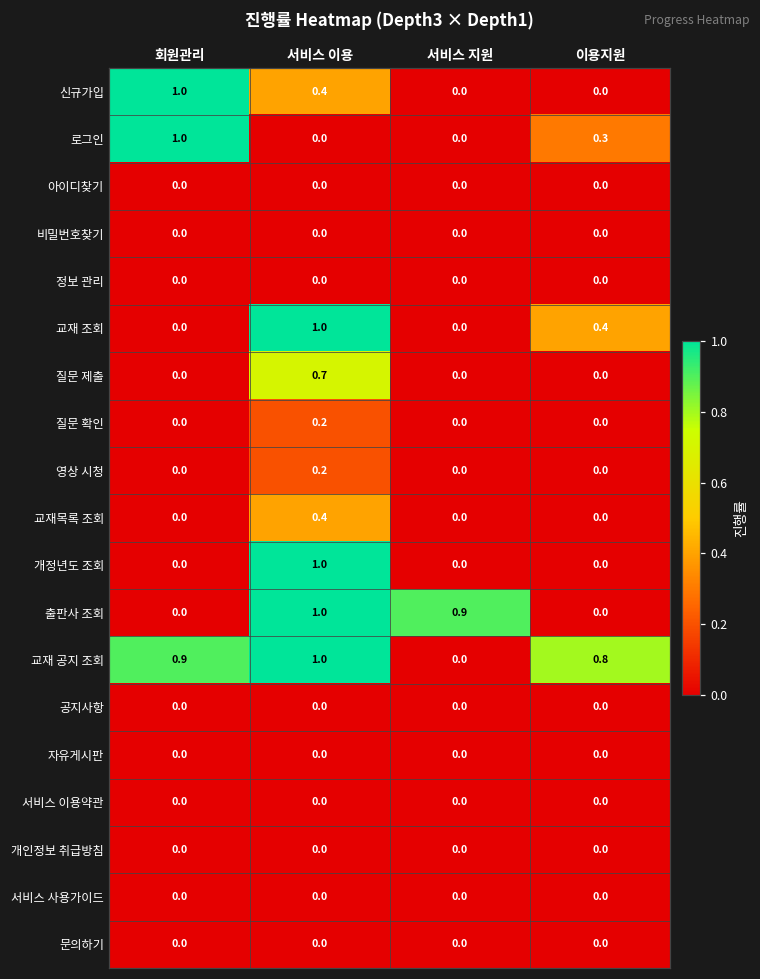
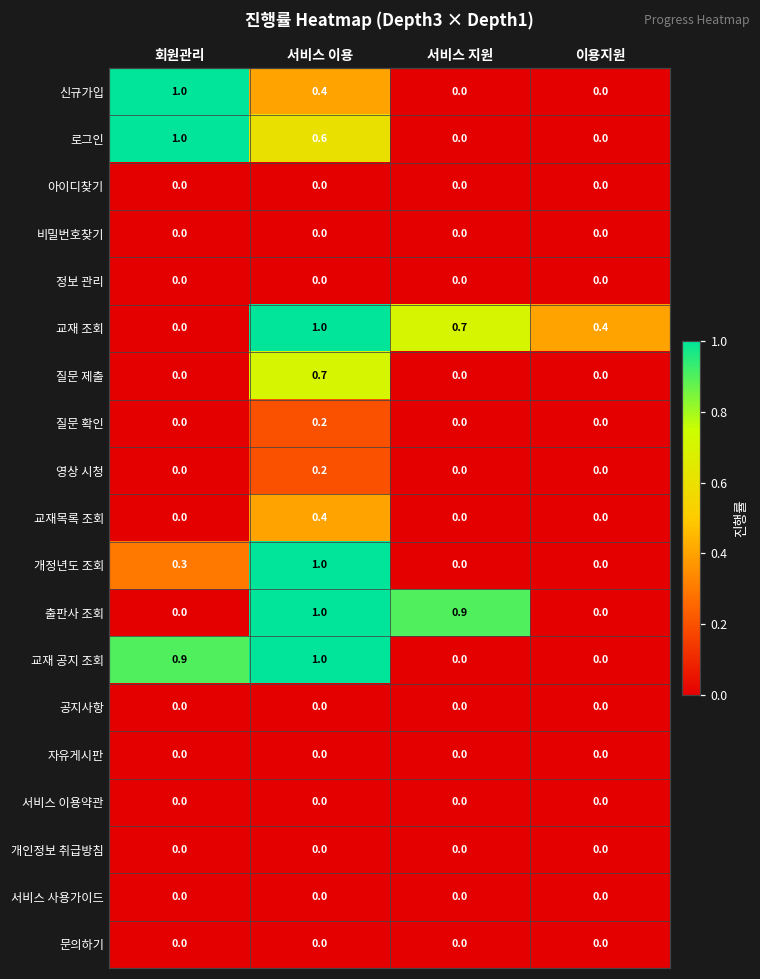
로그인, 서비스 이용: 0.0 -> 0.6
로그인, 이용지원: 0.3 -> 0.0
교재 조회, 서비스 지원: 0.0 -> 0.7
개정년도 조회, 회원관리: 0.0 -> 0.3
교재 공지 조회, 이용지원: 0.8 -> 0.0
